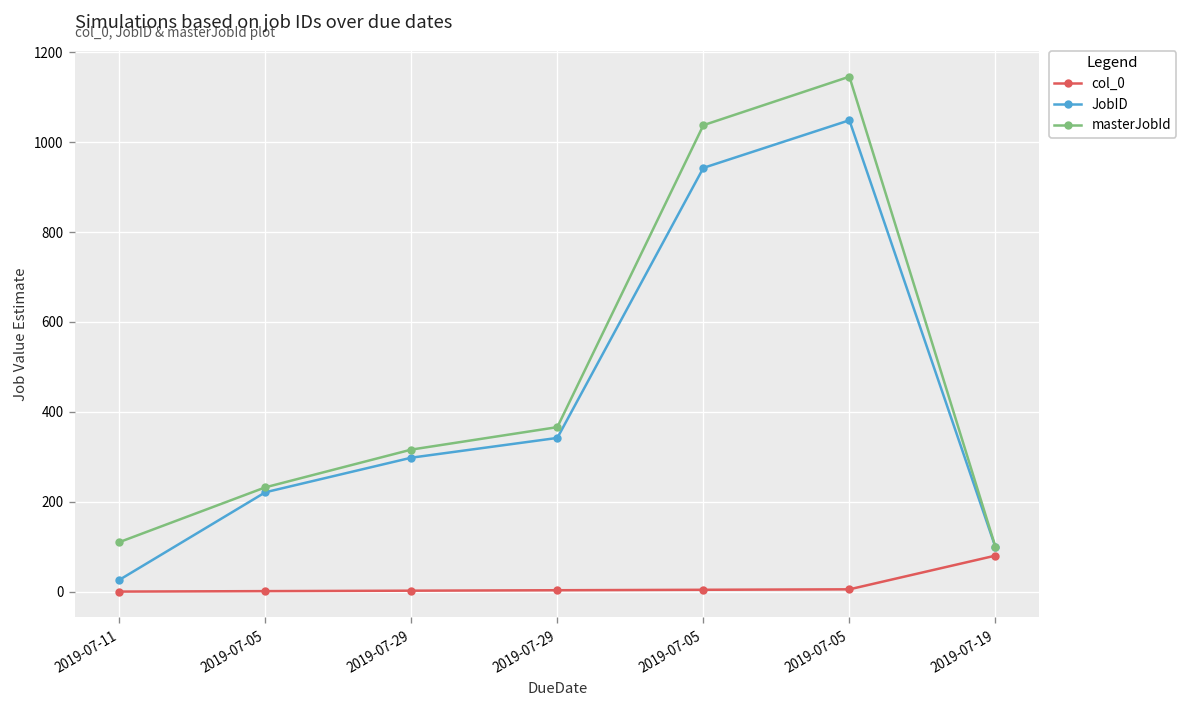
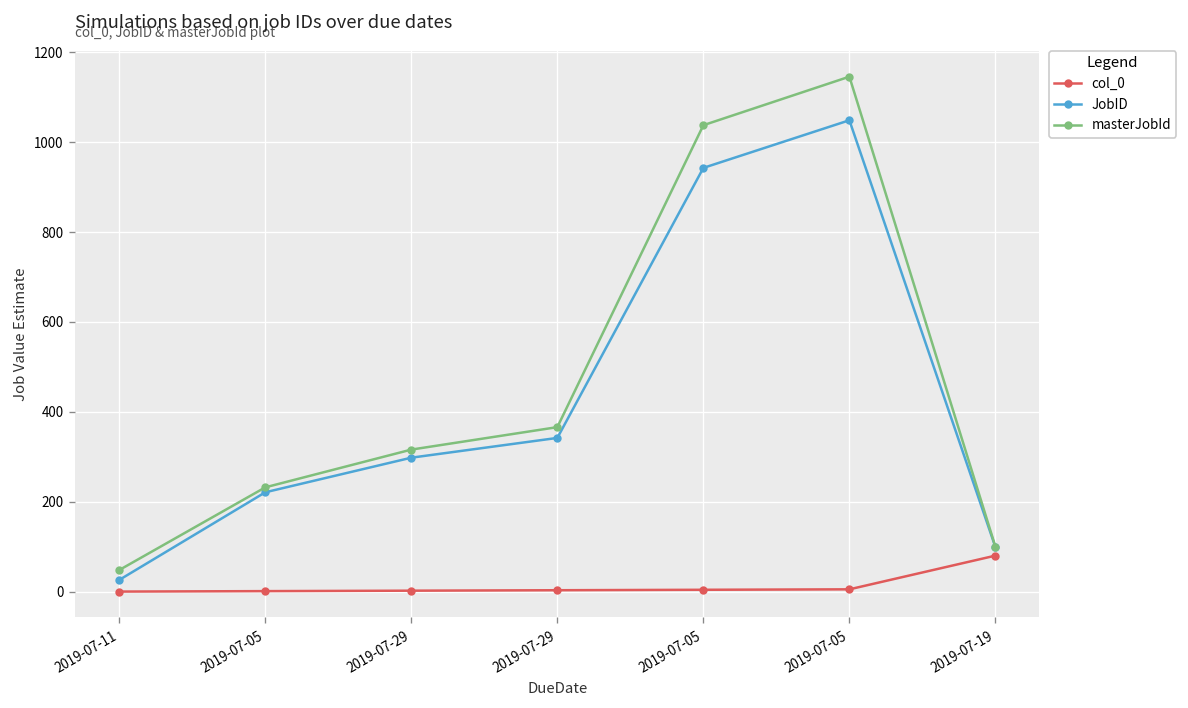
masterJobId, 2019-07-11: 110 -> 50
